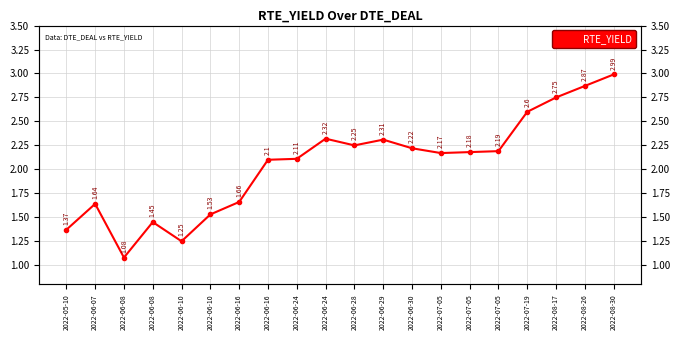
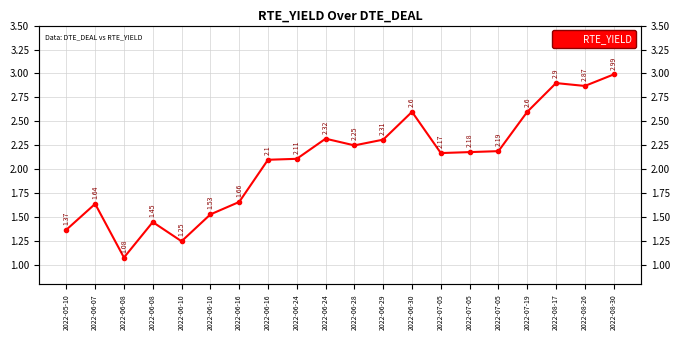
2022-06-30: 2.22 -> 2.6
2022-08-17: 2.75 -> 2.9
